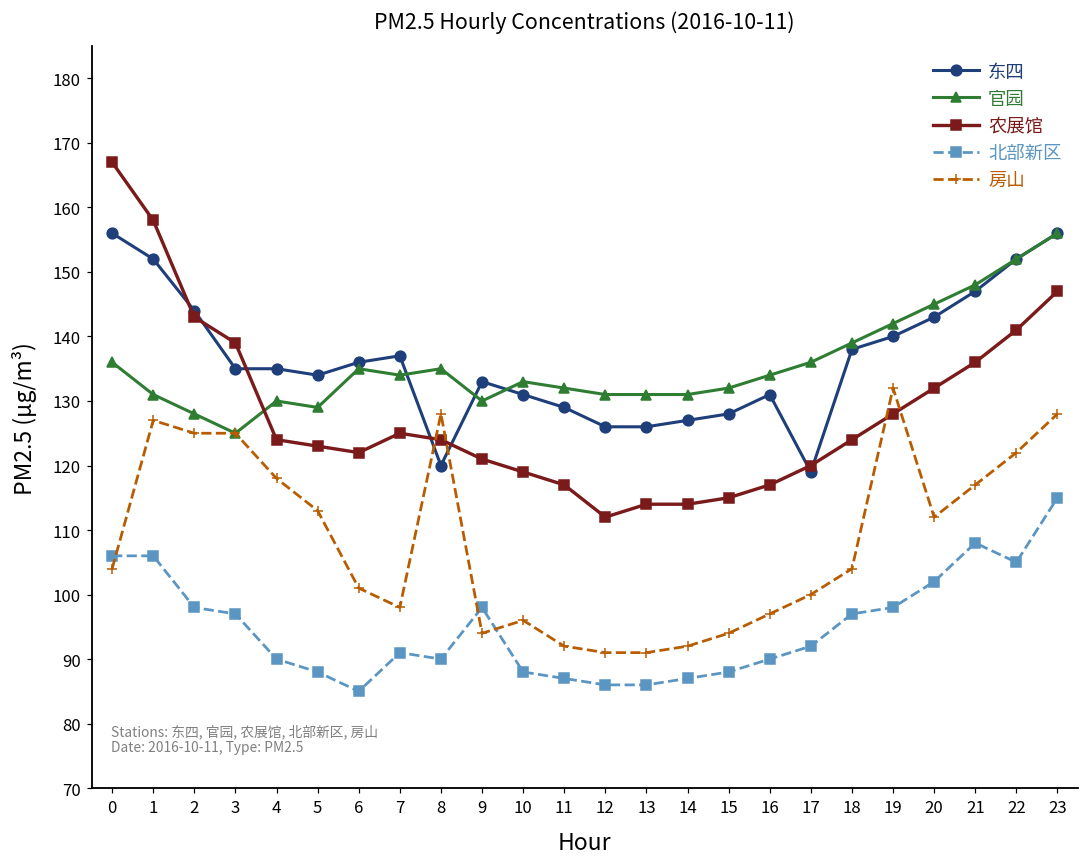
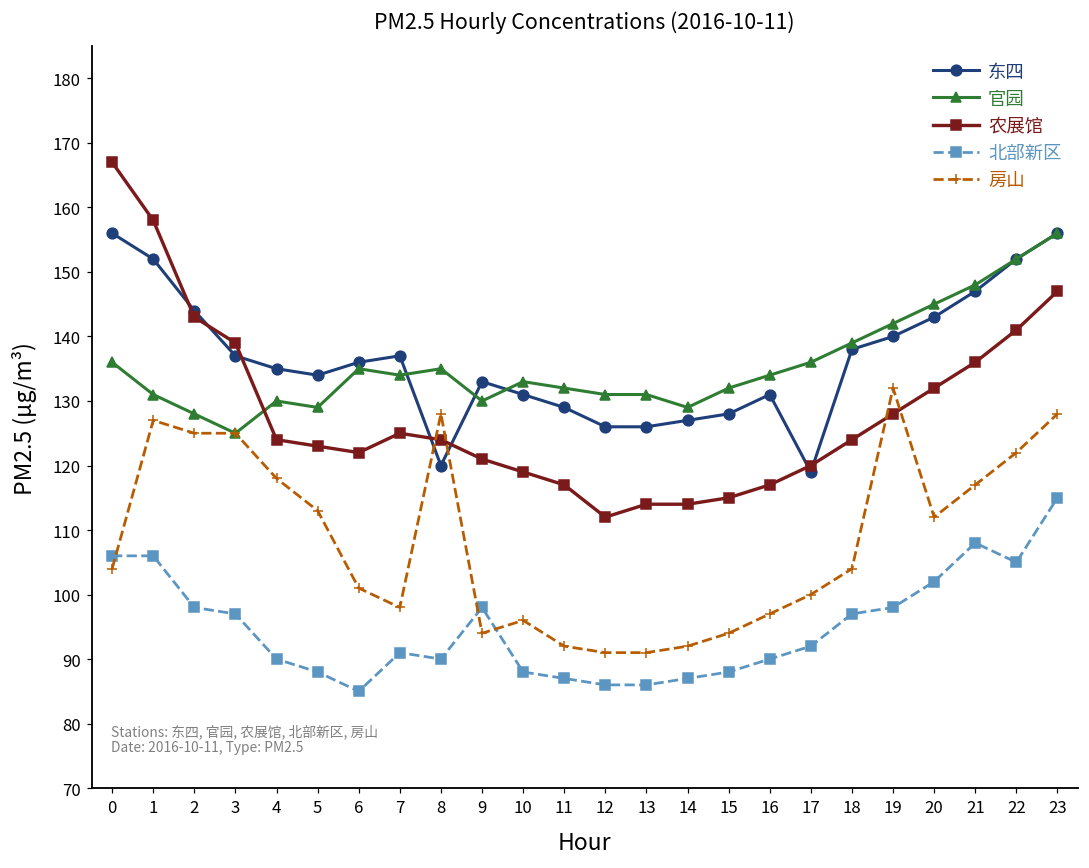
东四, 3: 135 -> 137
官园, 14: 131 -> 129
